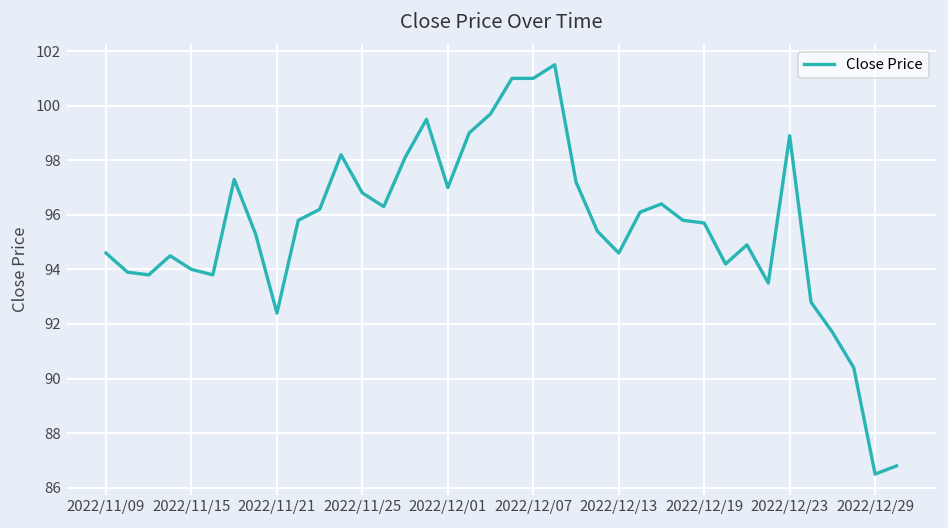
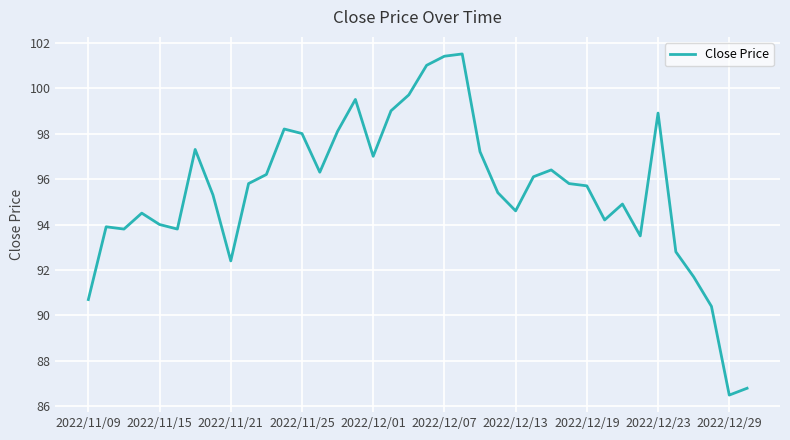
2022/11/09: 94.6 -> 90.7
2022/11/25: 96.8 -> 98.0
2022/12/07: 101.0 -> 101.4
